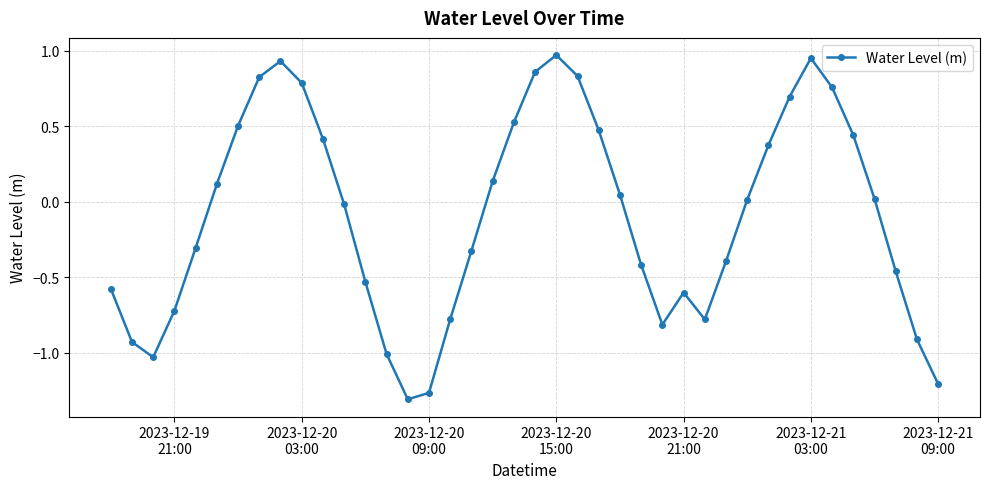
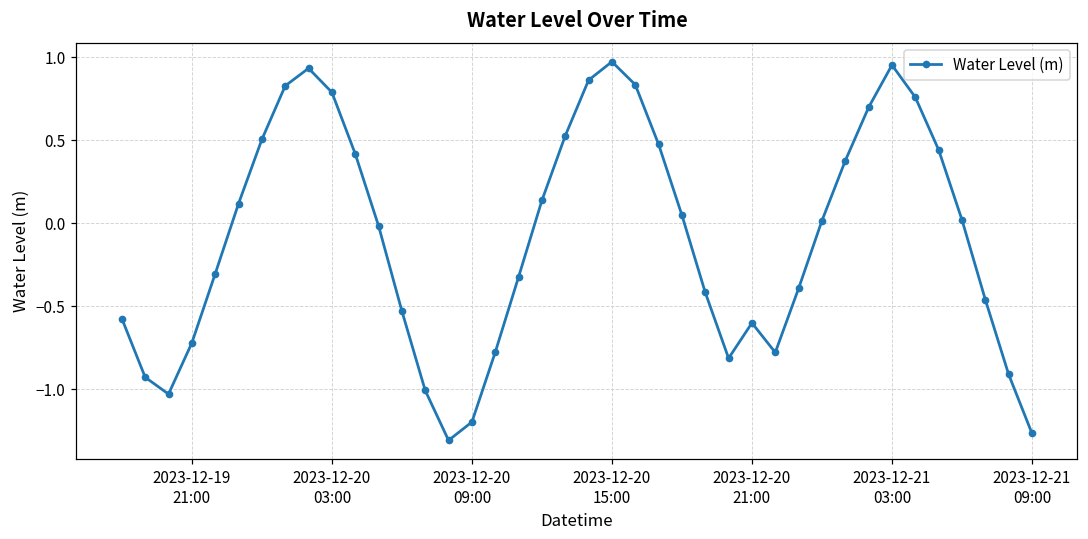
2023-12-20 09:00: -1.27 -> -1.20
2023-12-21 09:00: -1.21 -> -1.27
